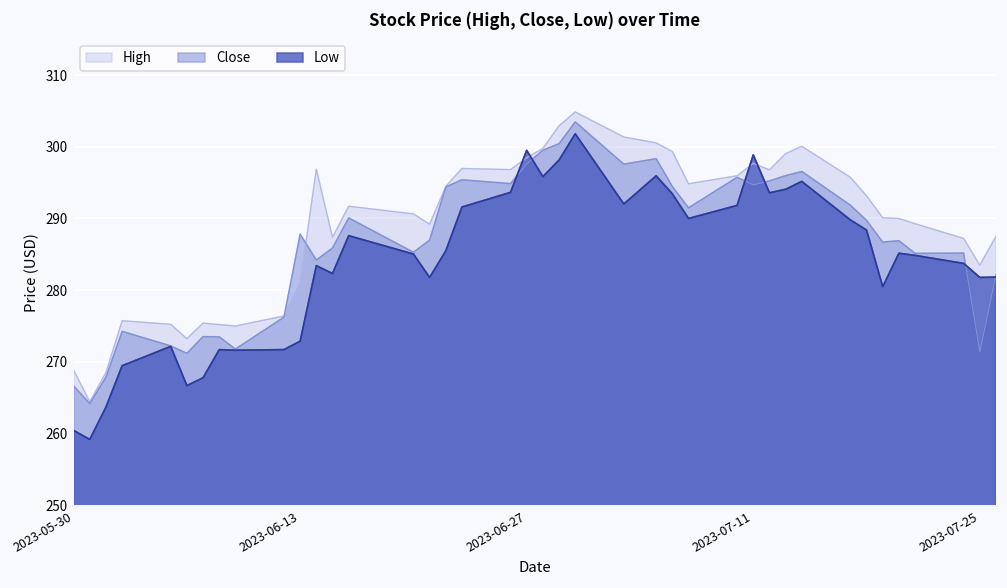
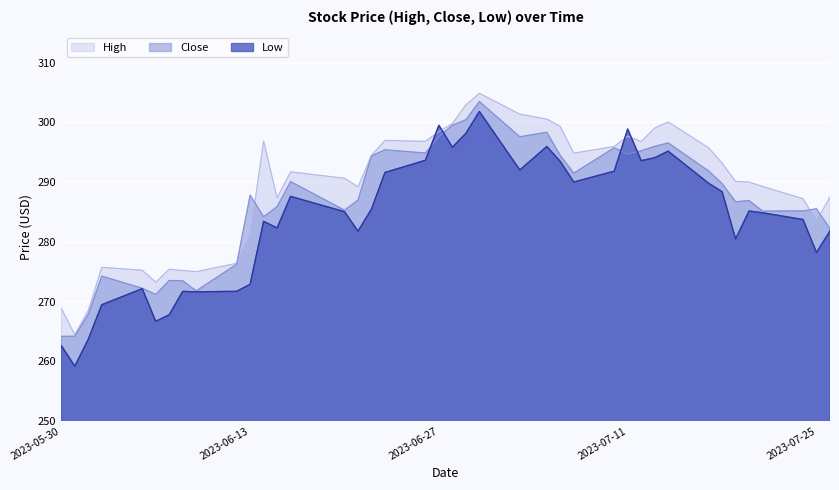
Close, 2023-05-30: 267 -> 264
Low, 2023-05-30: 260 -> 263
Close, 2023-07-25: 271 -> 286
Low, 2023-07-25: 282 -> 278
